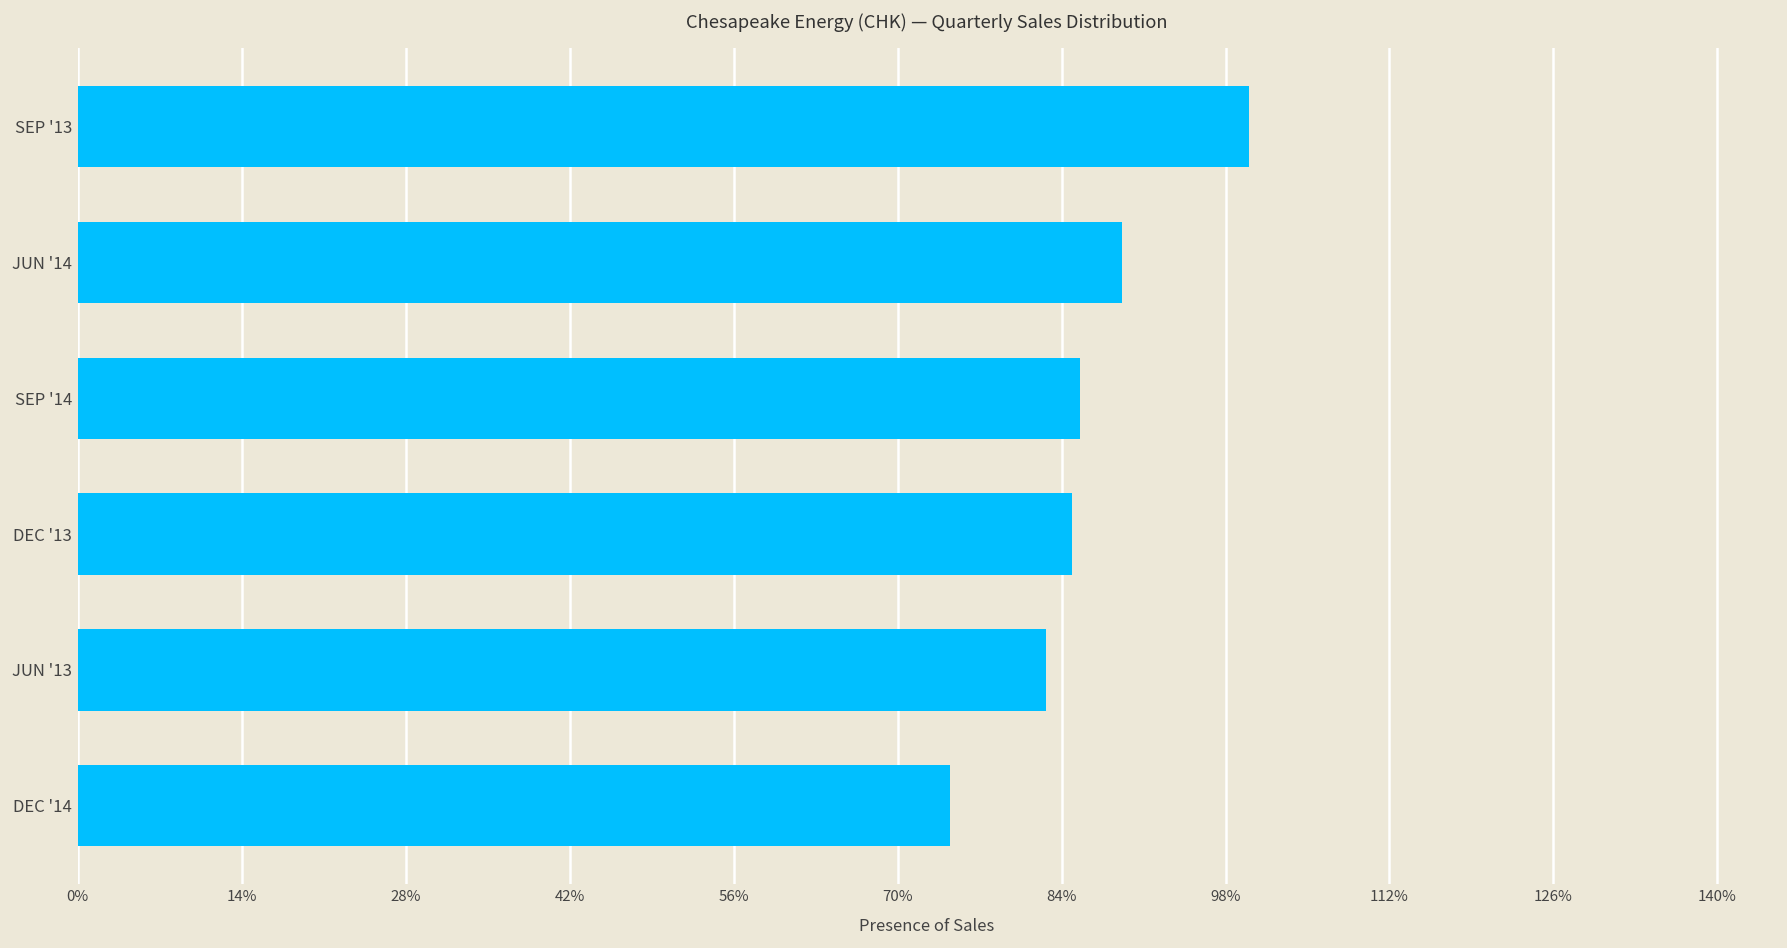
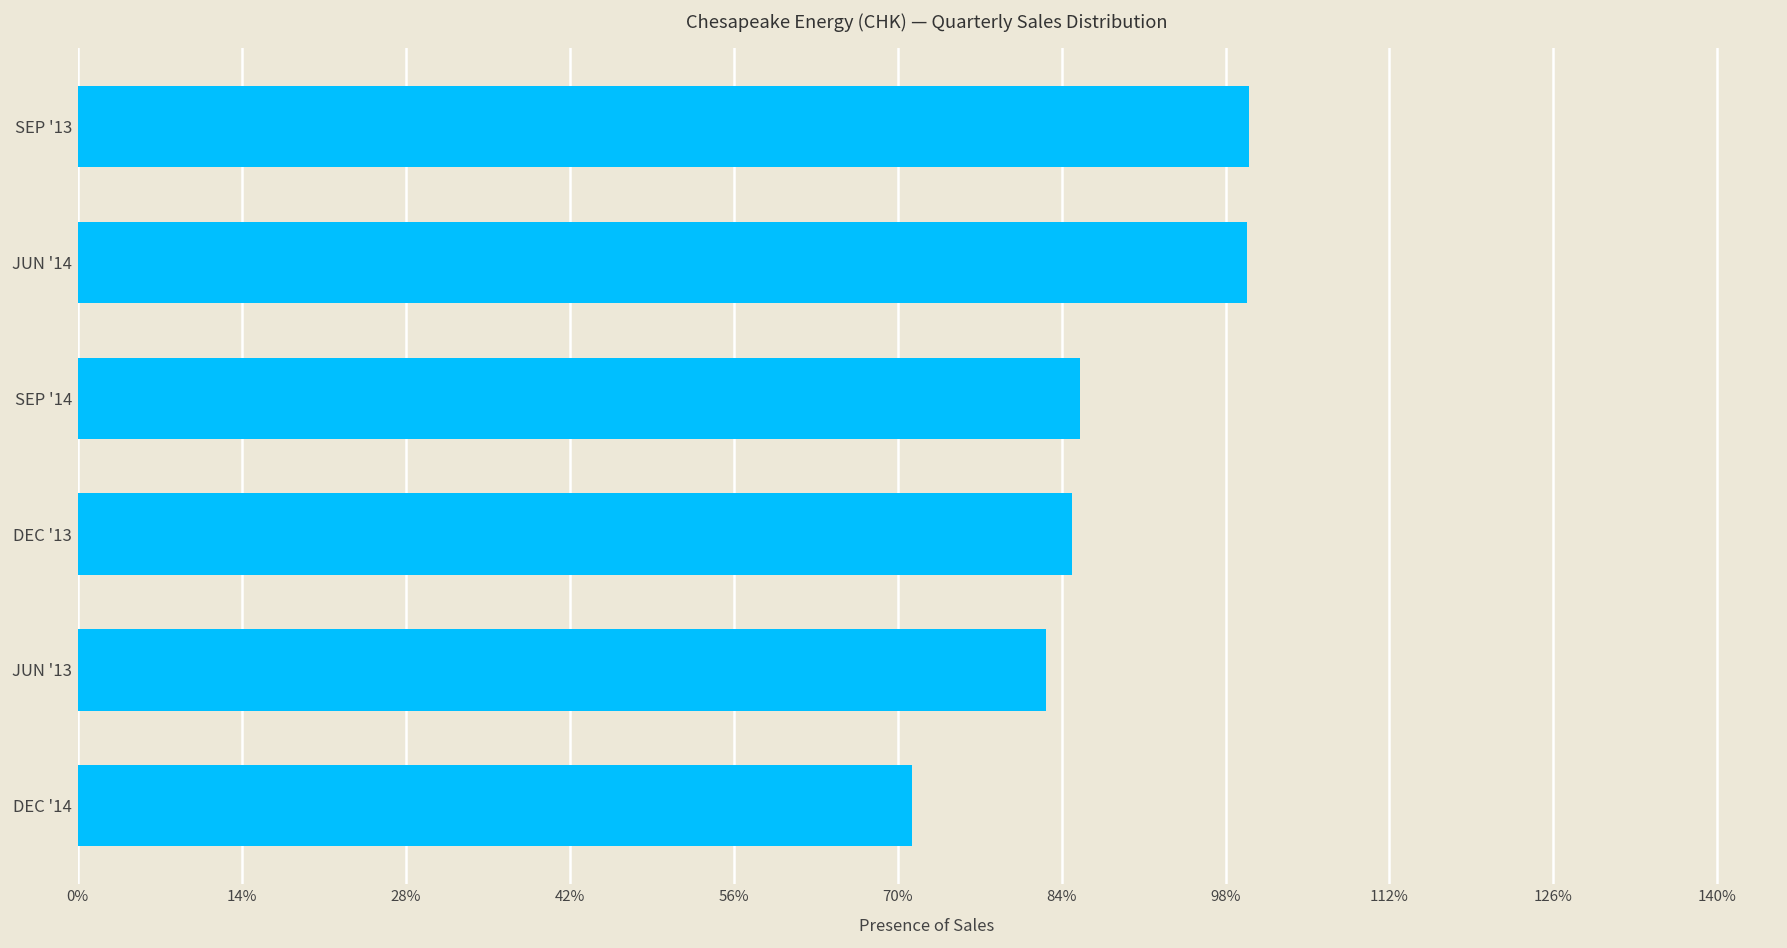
JUN '14: 89% -> 100%
DEC '14: 74% -> 71%
